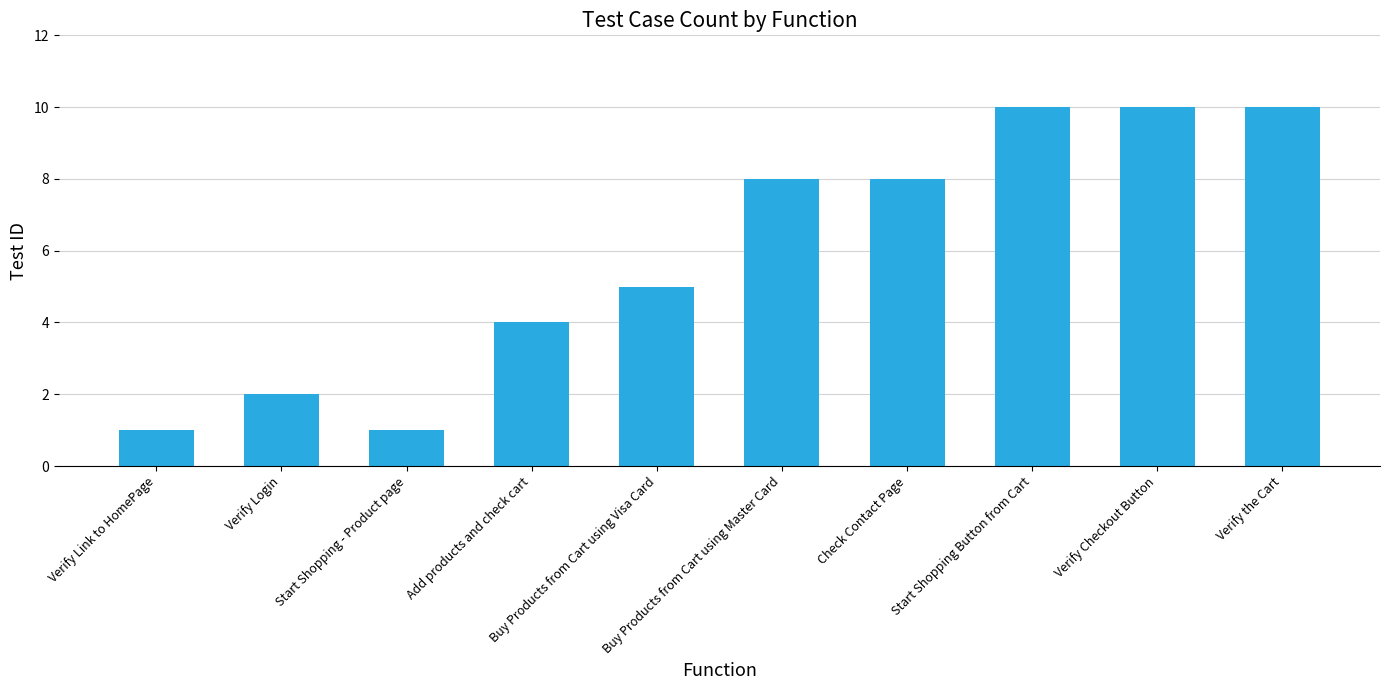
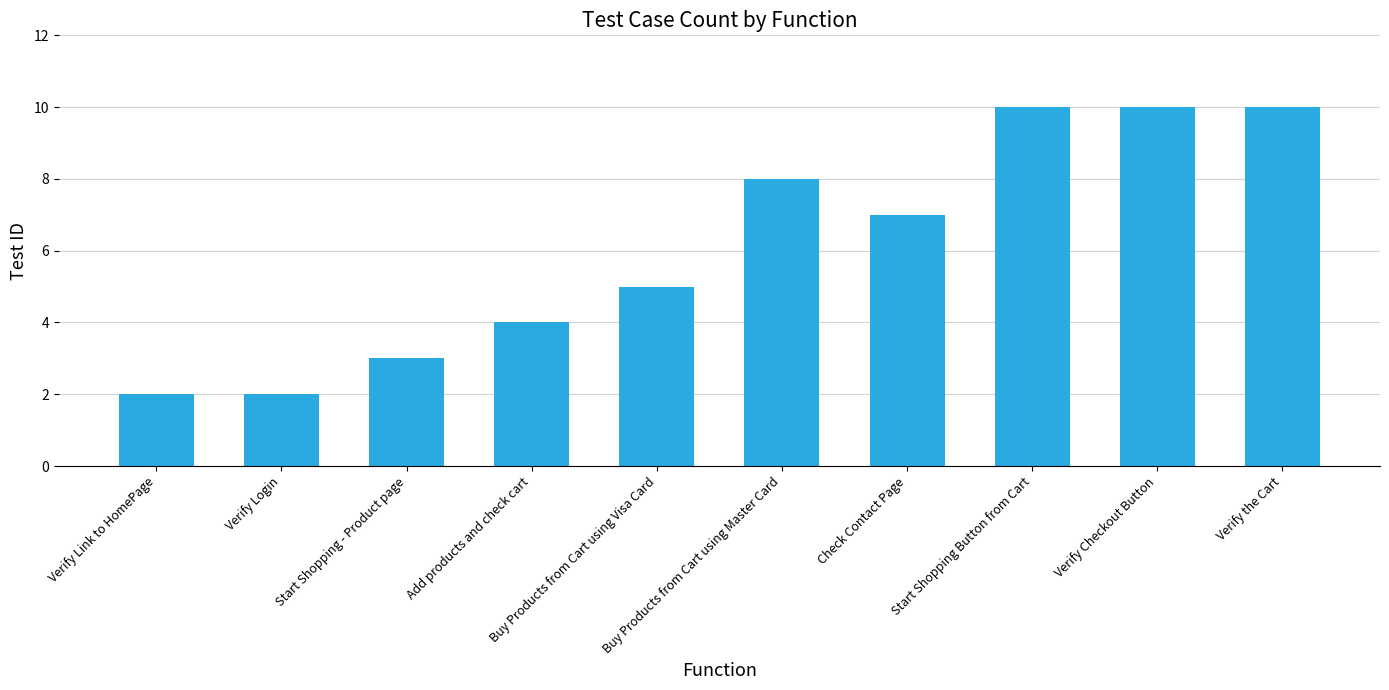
Verify Link to HomePage: 1 -> 2
Start Shopping - Product page: 1 -> 3
Check Contact Page: 8 -> 7
